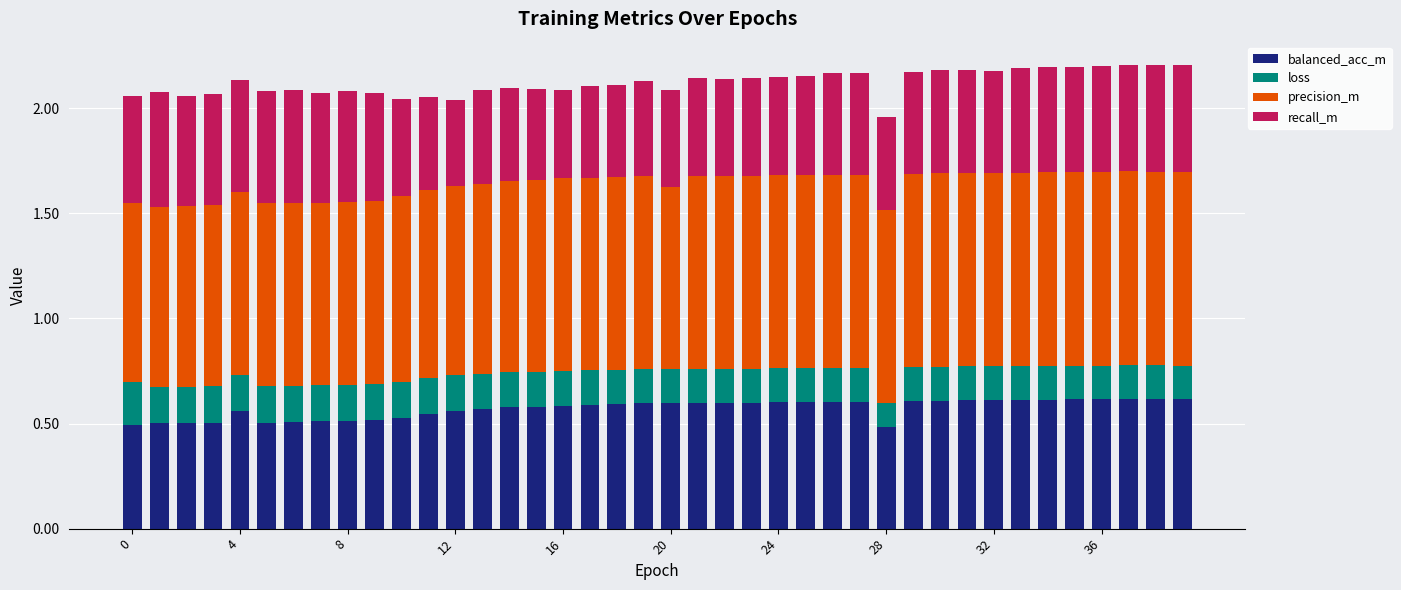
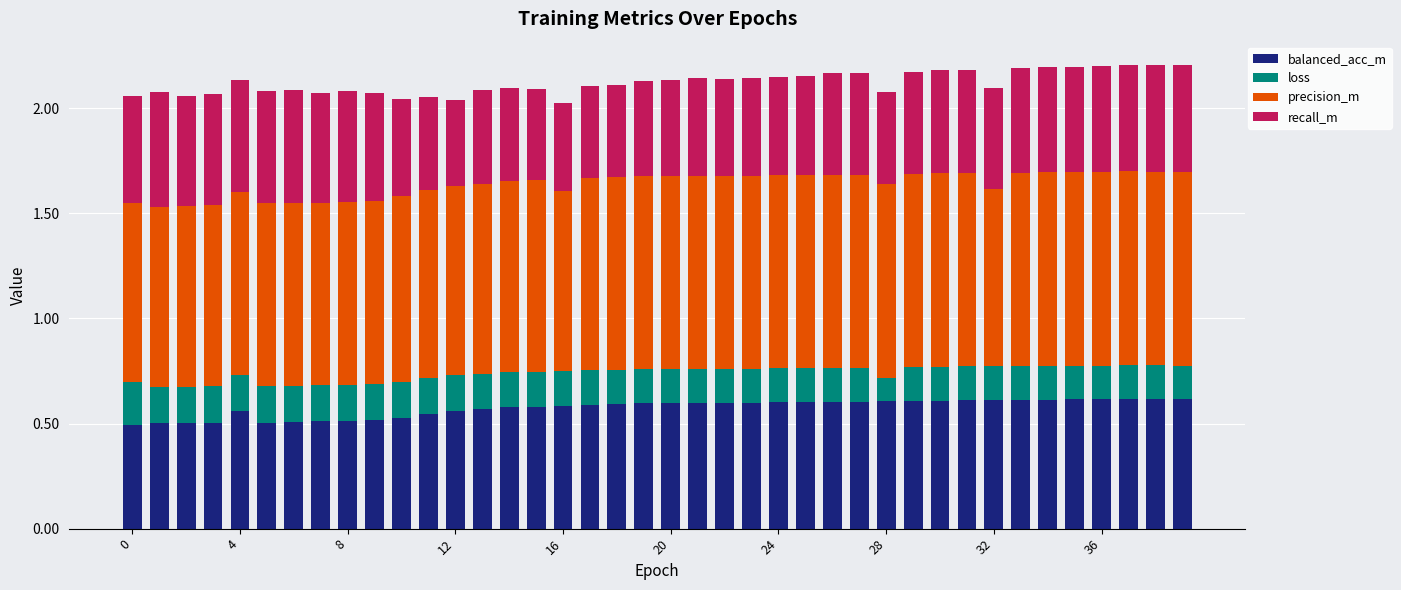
precision_m, 16: 0.92 -> 0.85
precision_m, 20: 0.87 -> 0.92
balanced_acc_m, 28: 0.48 -> 0.61
precision_m, 32: 0.92 -> 0.84
